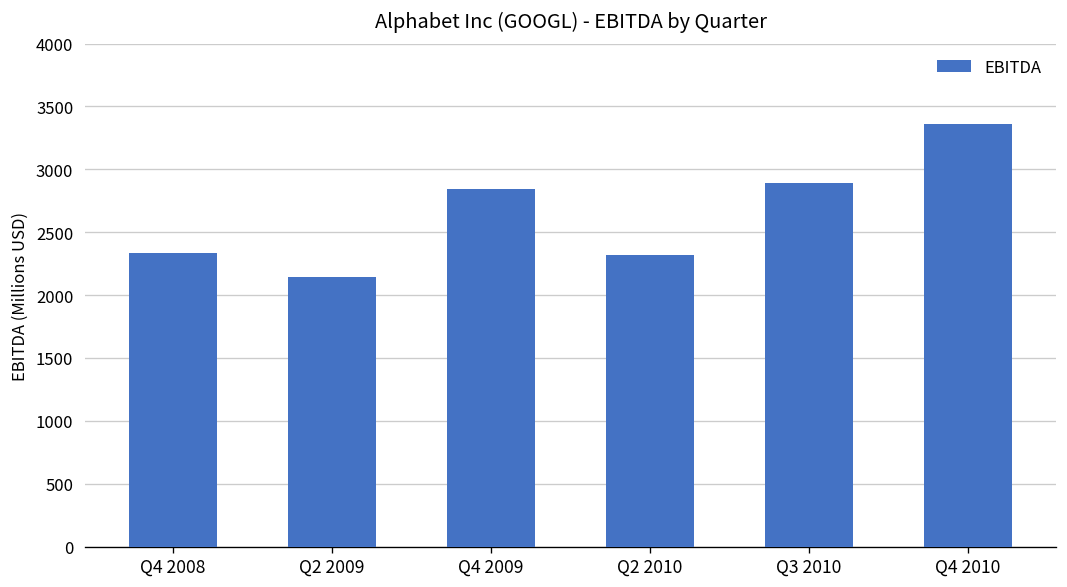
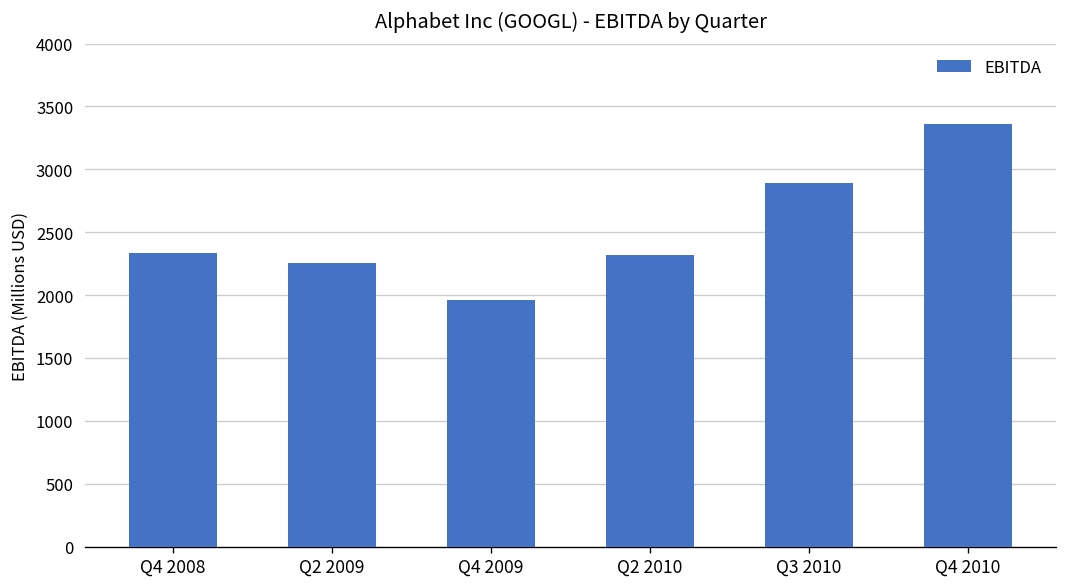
Q2 2009: 2140 -> 2250
Q4 2009: 2850 -> 1960
